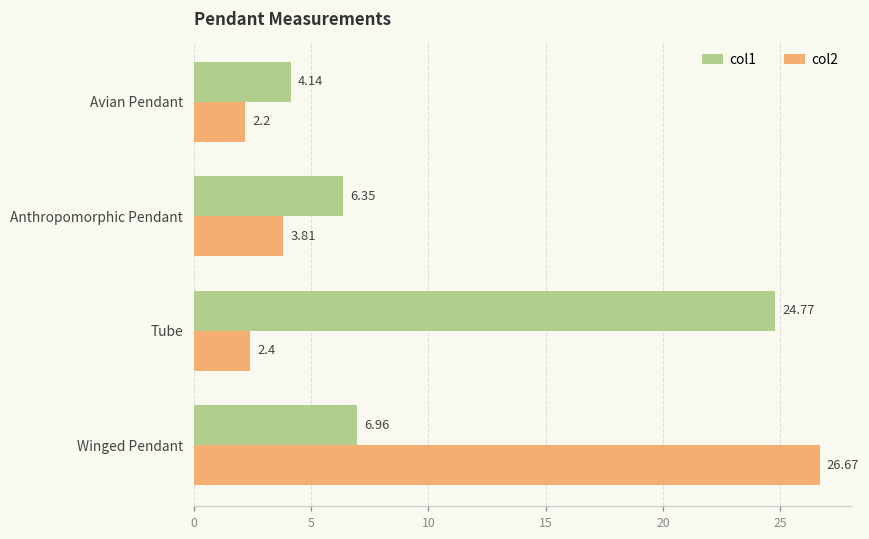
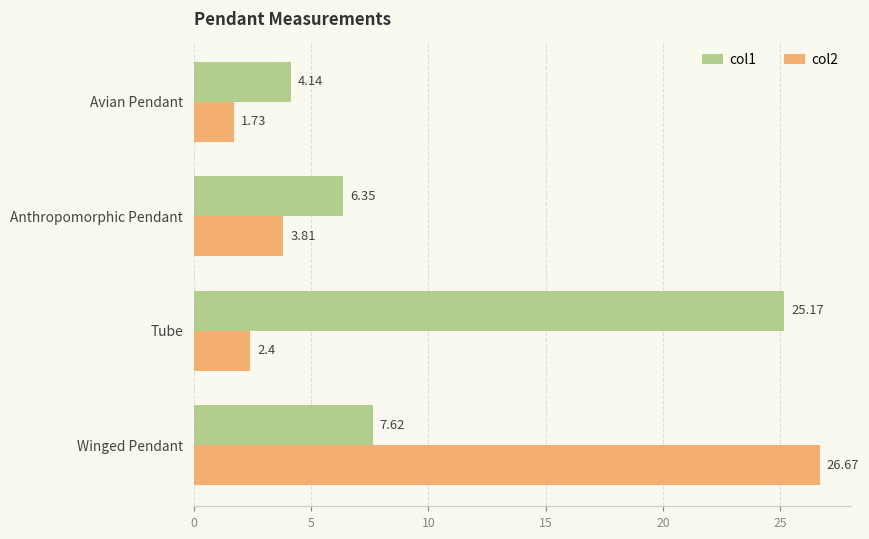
col2, Avian Pendant: 2.2 -> 1.73
col1, Tube: 24.77 -> 25.17
col1, Winged Pendant: 6.96 -> 7.62
